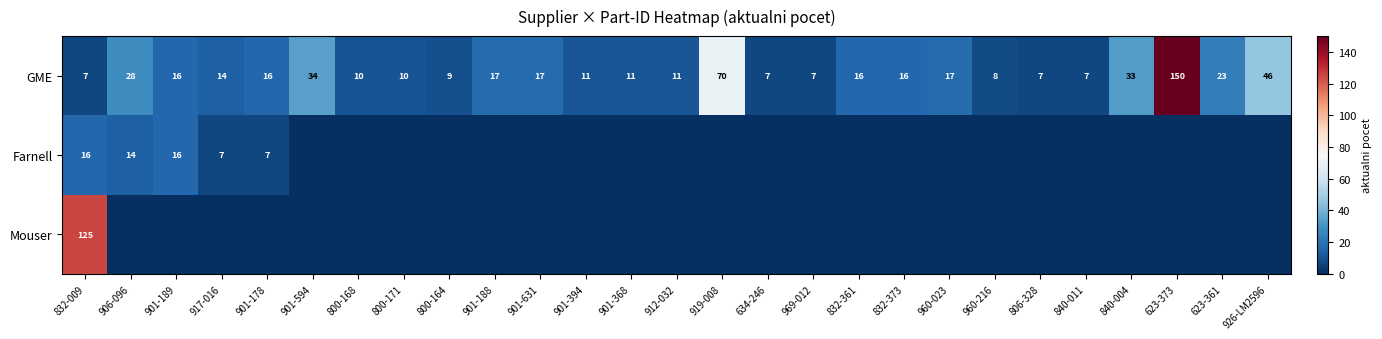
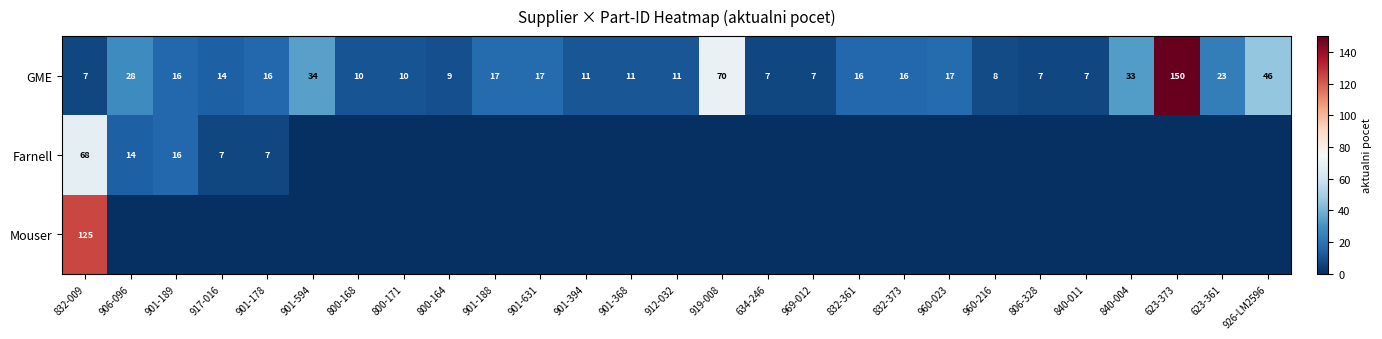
Farnell, 832-009: 16 -> 68
